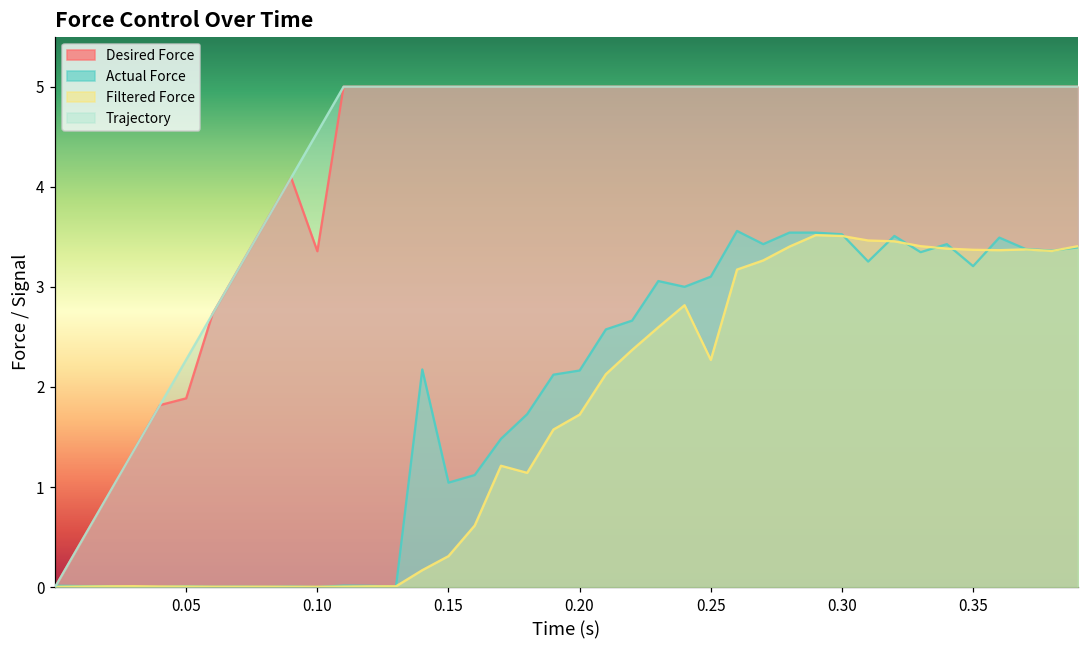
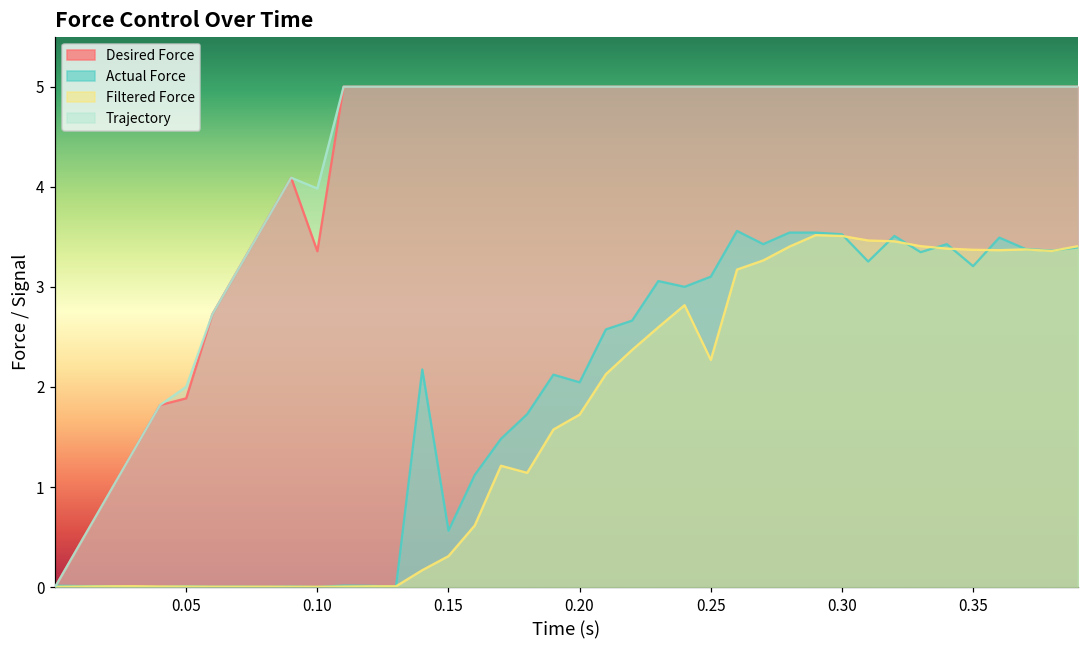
Trajectory, 0.05: 2.3 -> 2.0
Trajectory, 0.10: 4.5 -> 4.0
Actual Force, 0.15: 1.0 -> 0.6
Actual Force, 0.20: 2.2 -> 2.0
